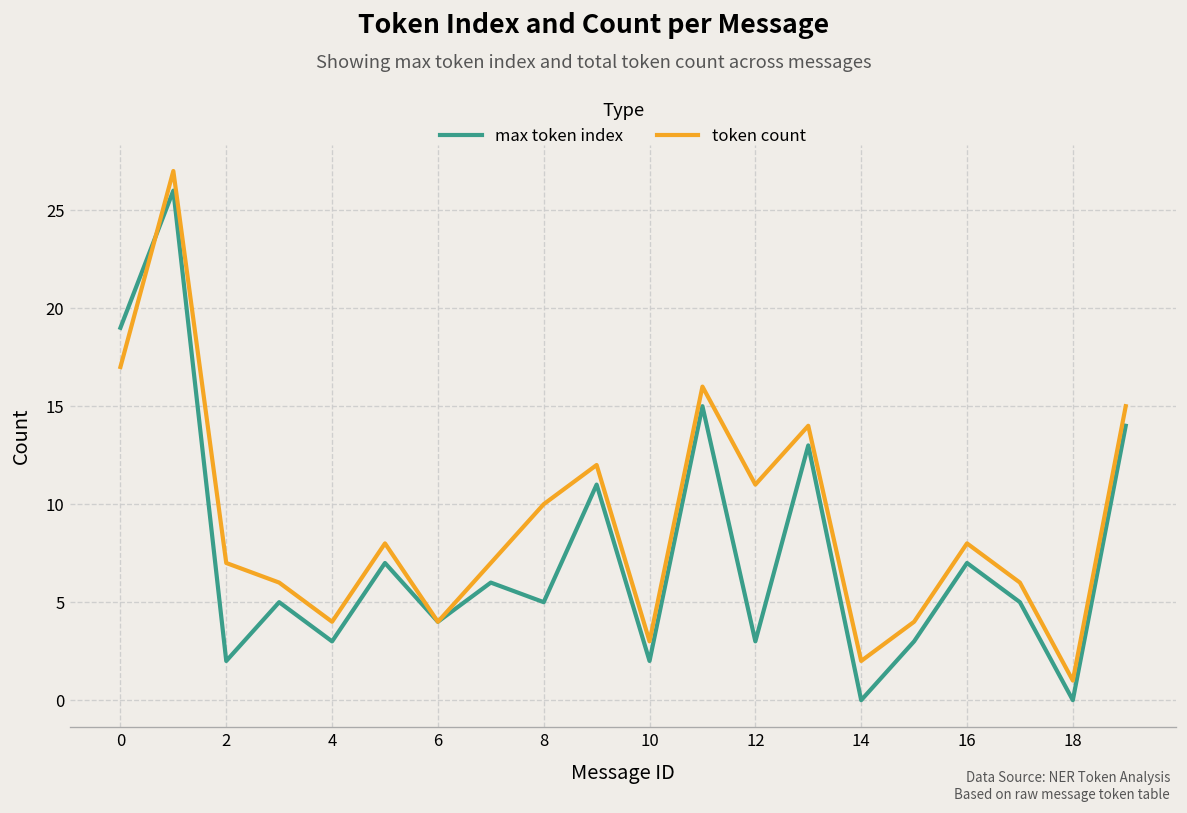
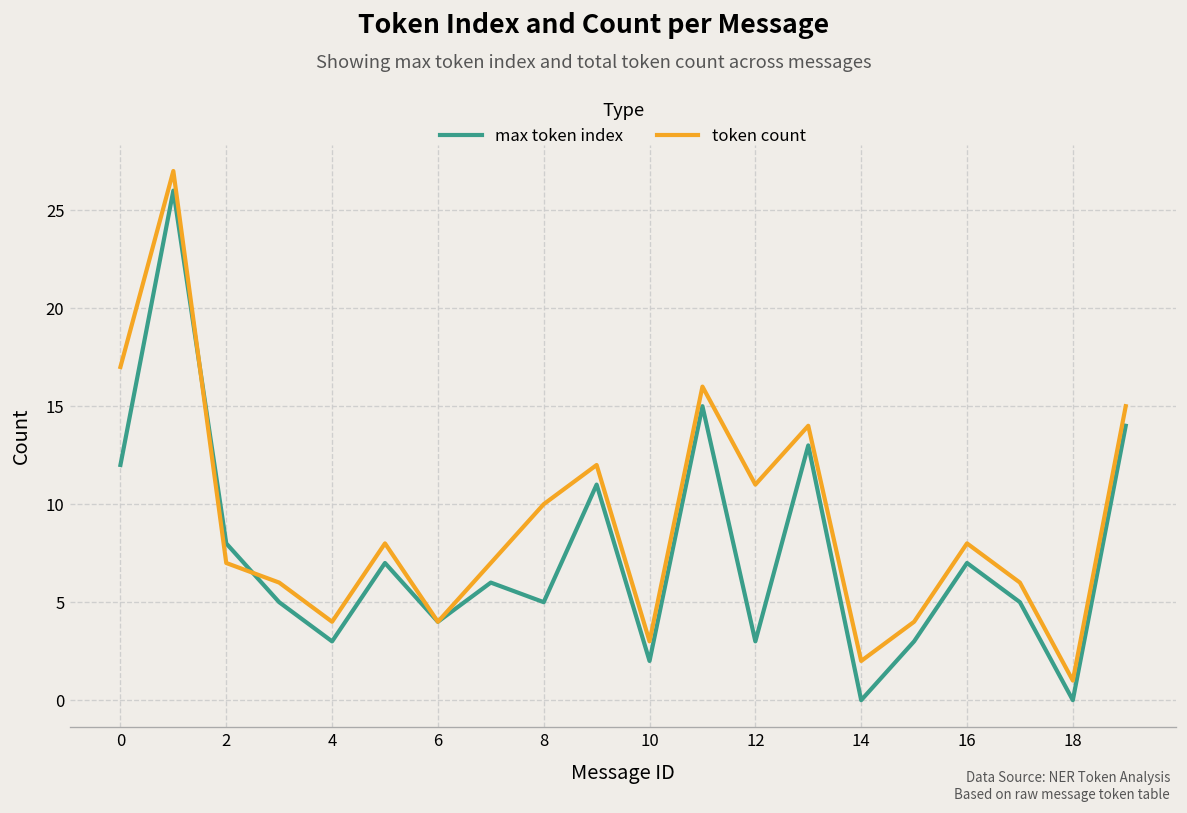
max token index, 0: 19 -> 12
max token index, 2: 2 -> 8
